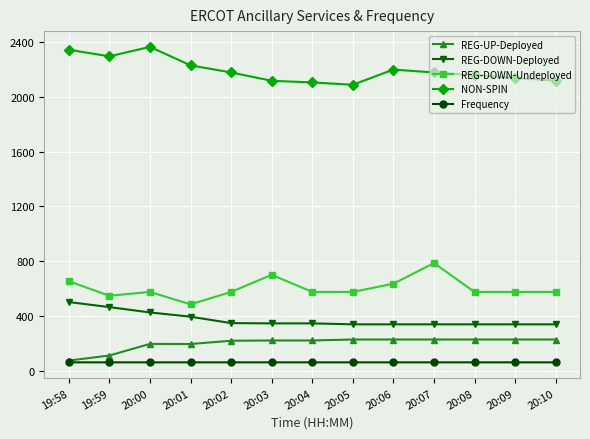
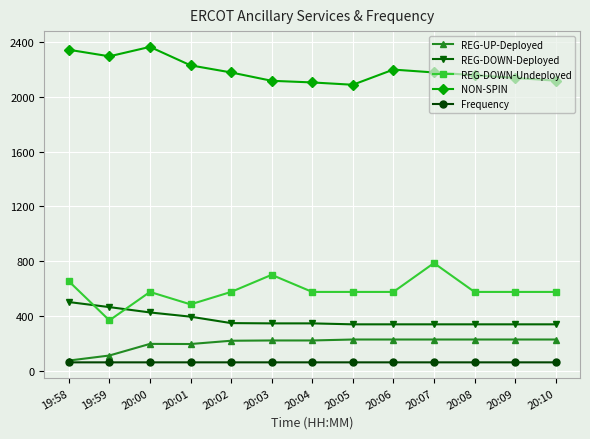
REG-DOWN-Undeployed, 19:59: 550 -> 370
REG-DOWN-Undeployed, 20:06: 640 -> 580
